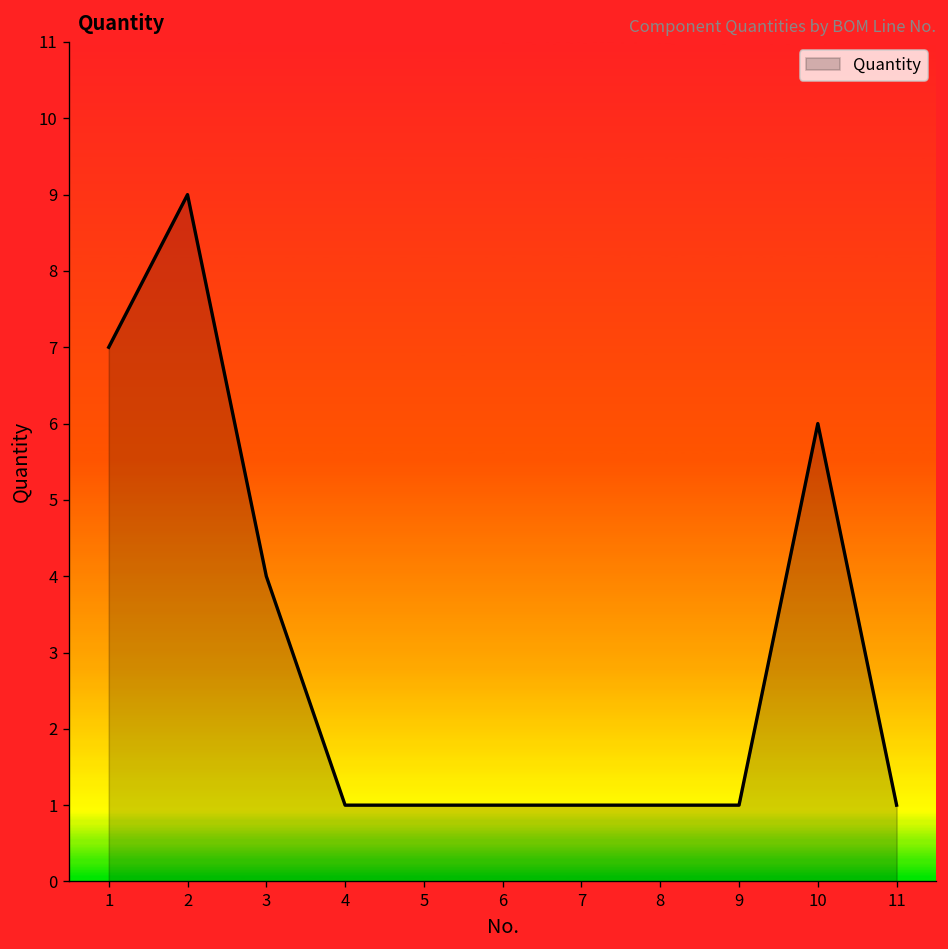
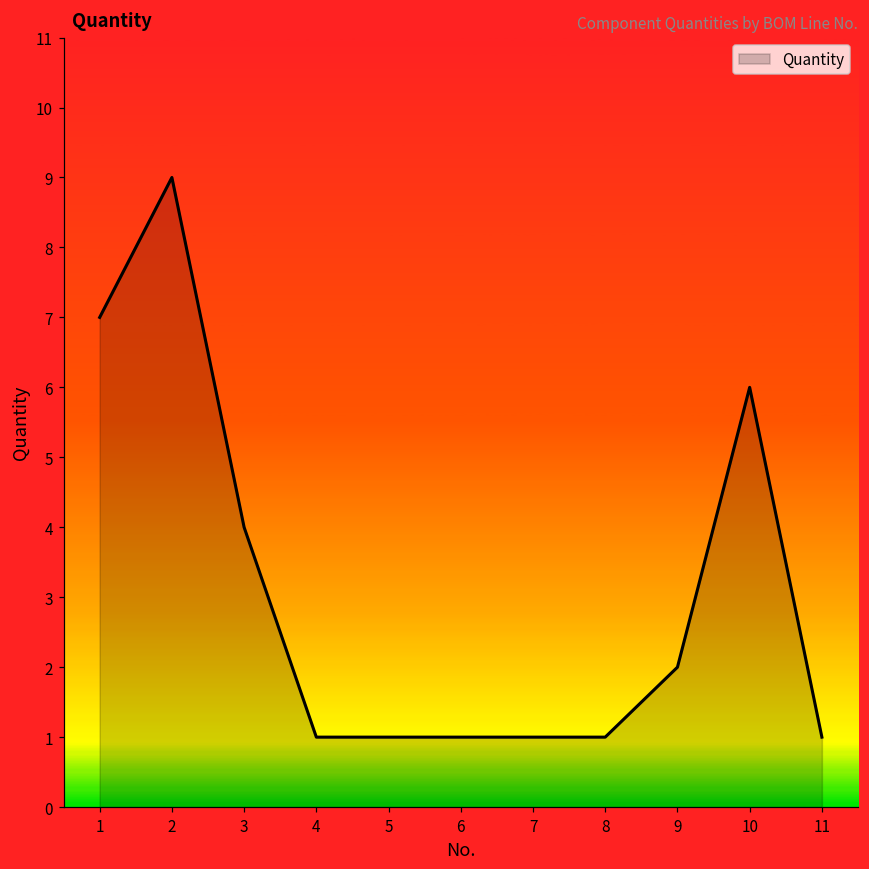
9: 1 -> 2
